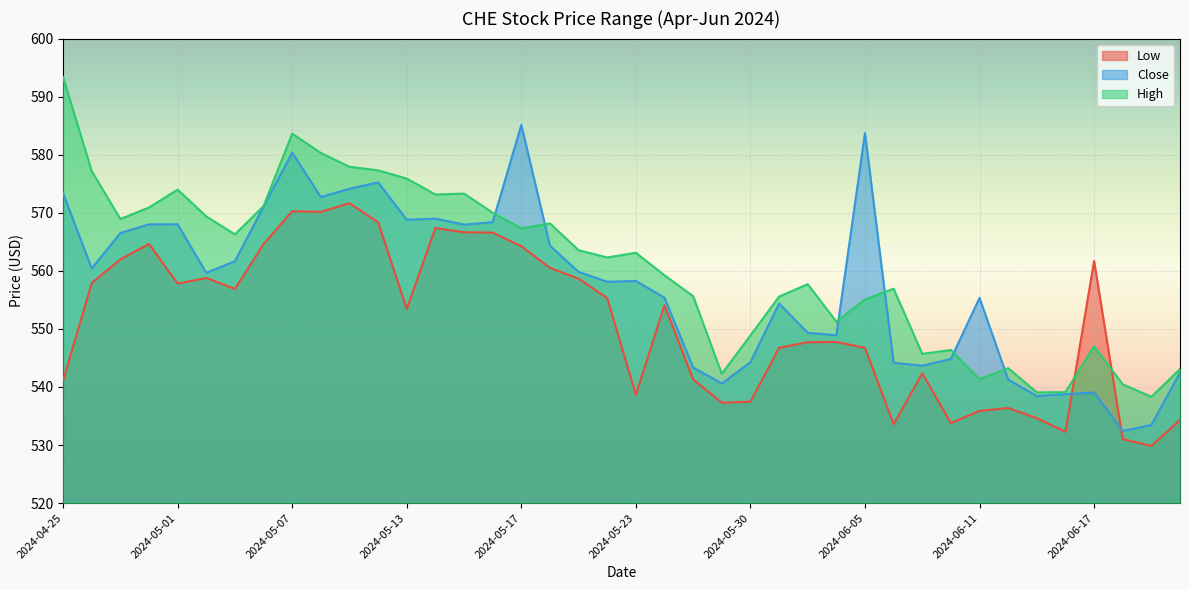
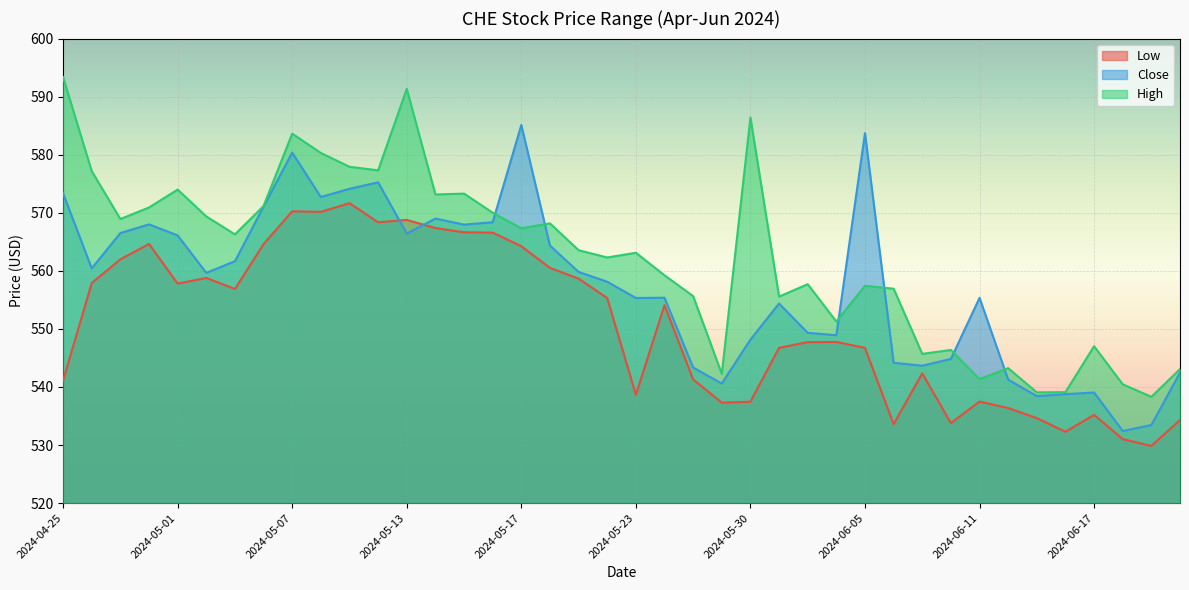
Close, 2024-05-01: 568 -> 566
Low, 2024-05-13: 553 -> 569
Close, 2024-05-13: 569 -> 566
High, 2024-05-13: 576 -> 591
Close, 2024-05-23: 558 -> 555
Close, 2024-05-30: 544 -> 548
High, 2024-05-30: 549 -> 586
High, 2024-06-05: 555 -> 557
Low, 2024-06-11: 536 -> 537
Low, 2024-06-17: 562 -> 535
